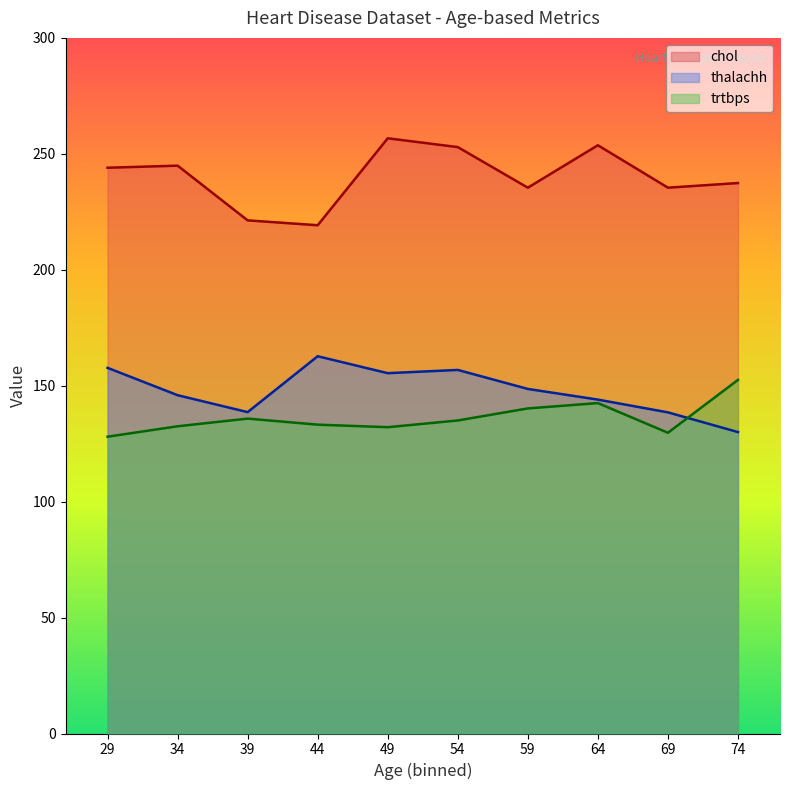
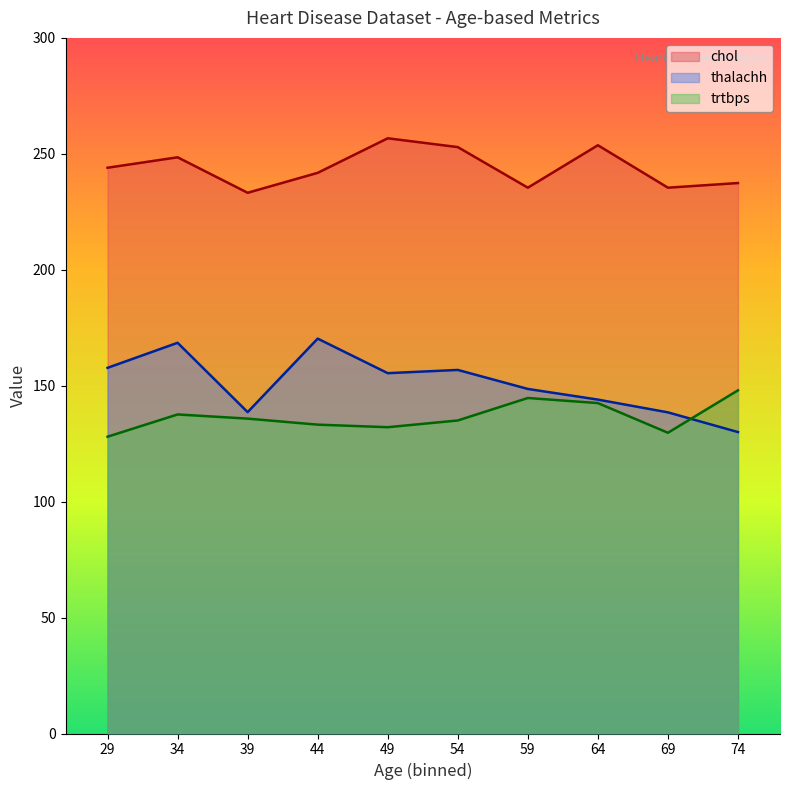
chol, 34: 245 -> 249
thalachh, 34: 146 -> 169
trtbps, 34: 133 -> 138
chol, 39: 221 -> 233
chol, 44: 219 -> 242
thalachh, 44: 163 -> 170
trtbps, 59: 140 -> 145
trtbps, 74: 153 -> 148
